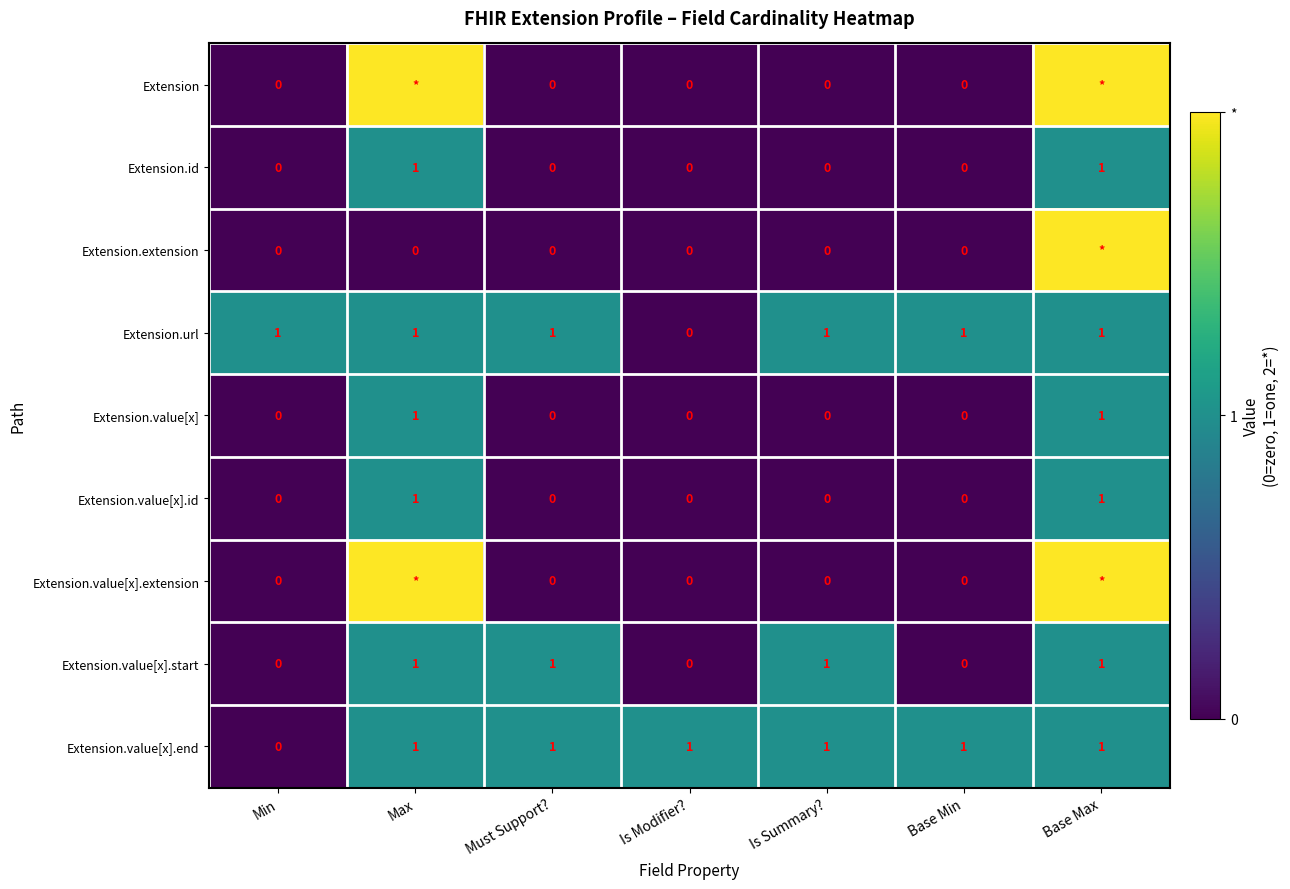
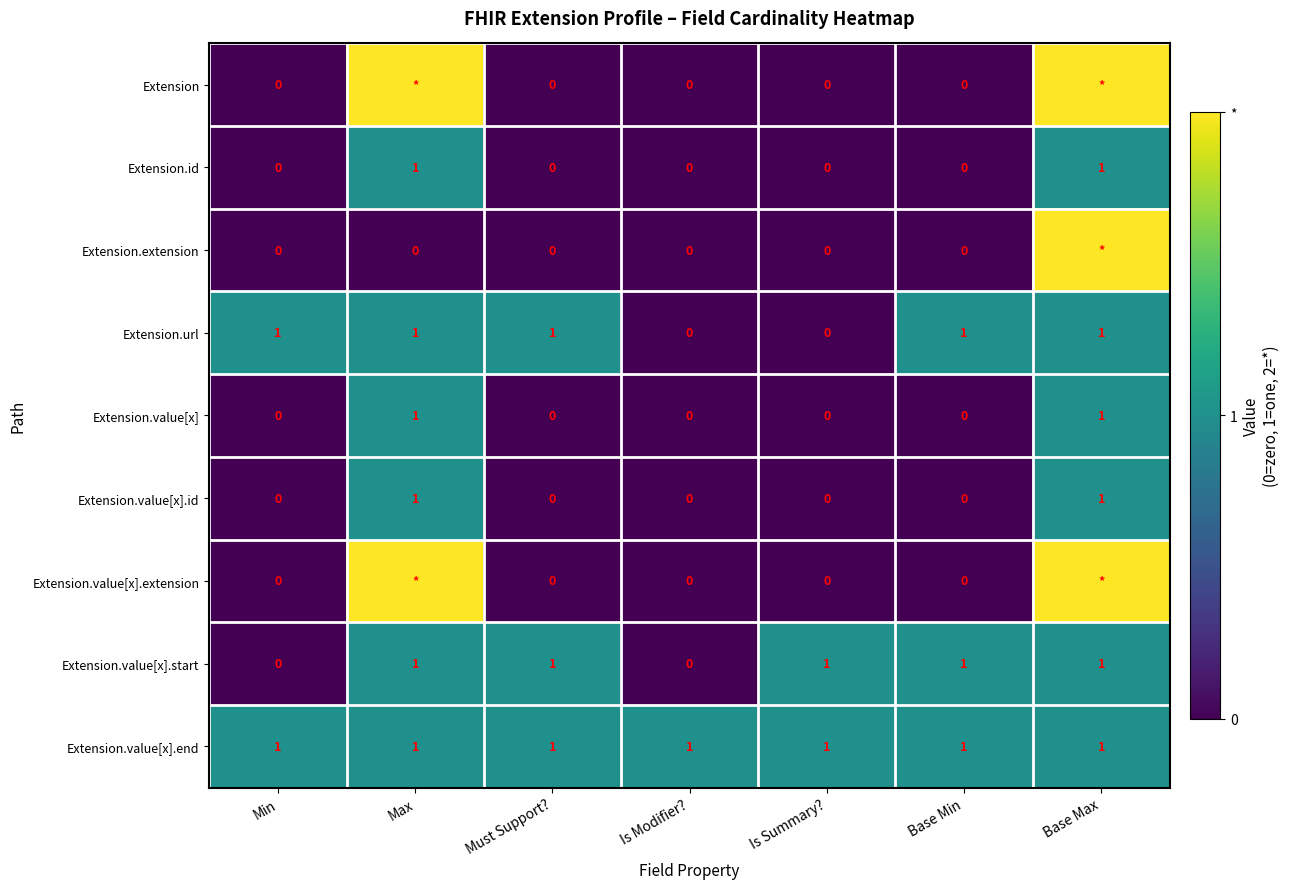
Extension.url, Is Summary?: 1 -> 0
Extension.value[x].start, Base Min: 0 -> 1
Extension.value[x].end, Min: 0 -> 1
